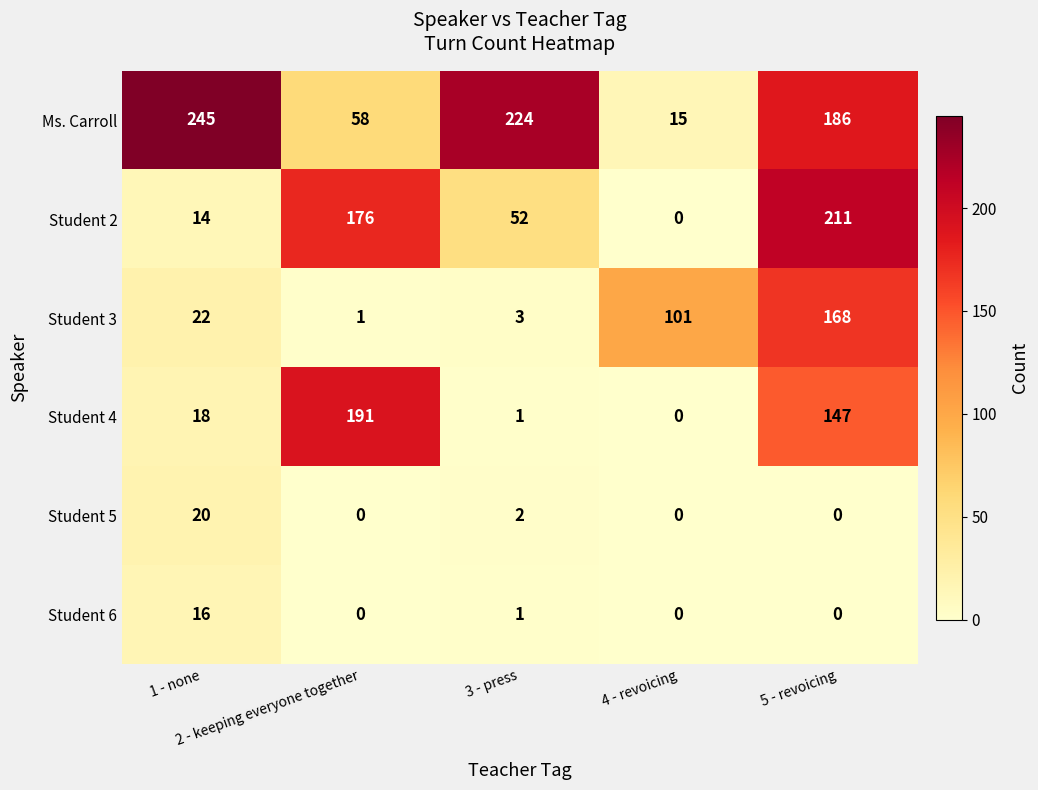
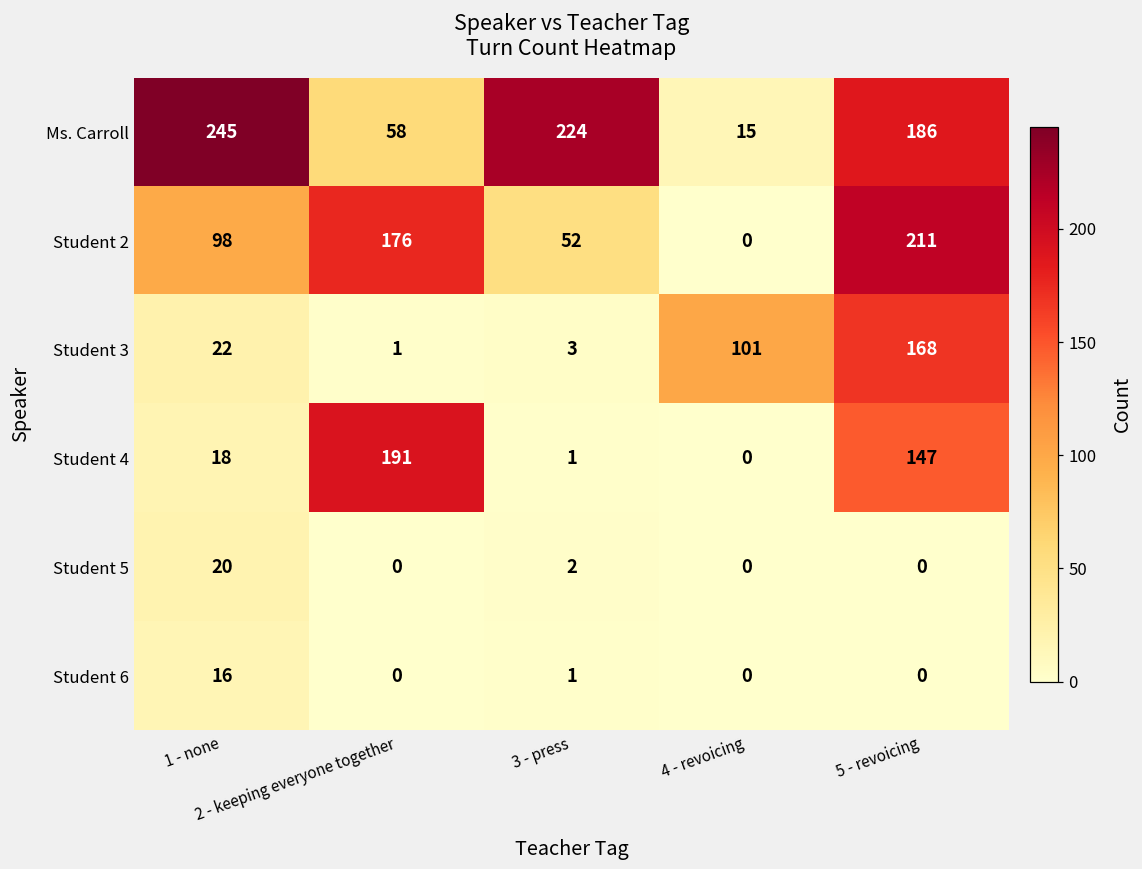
Student 2, 1 - none: 14 -> 98
